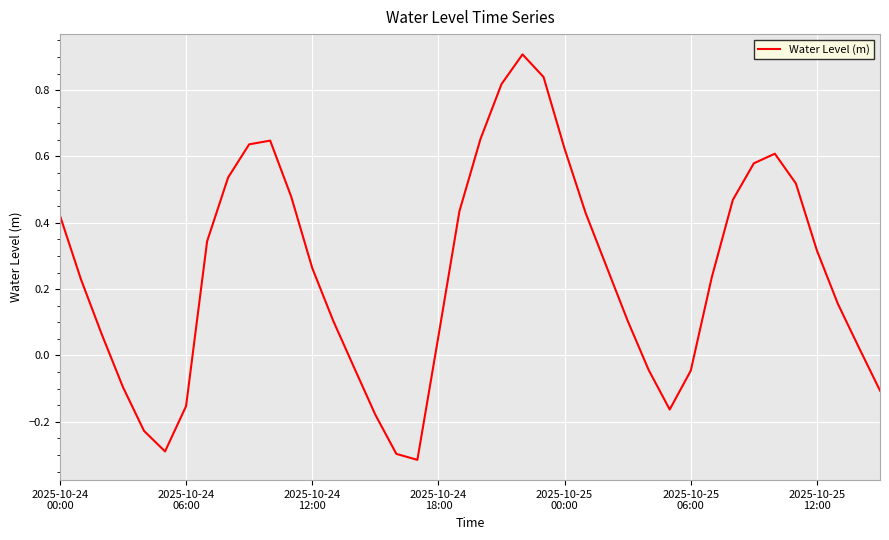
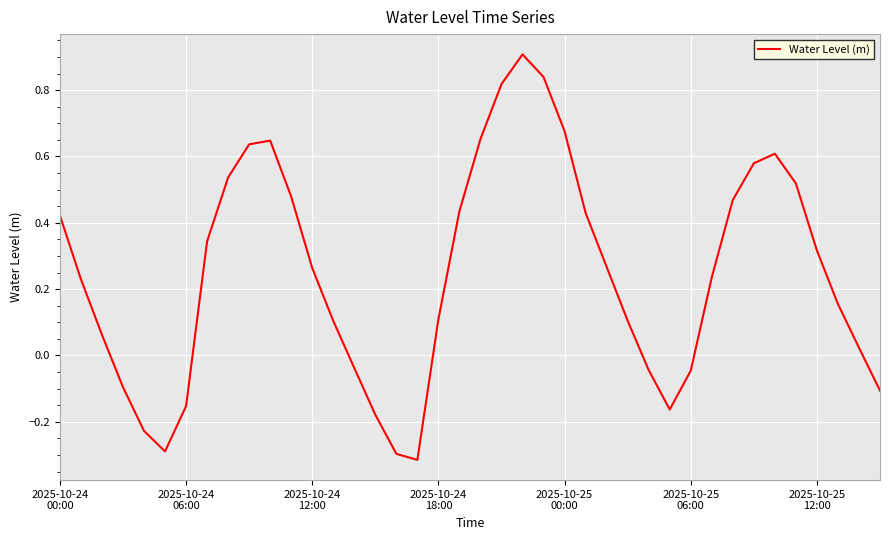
2025-10-24 18:00: 0.06 -> 0.11
2025-10-25 00:00: 0.62 -> 0.68
